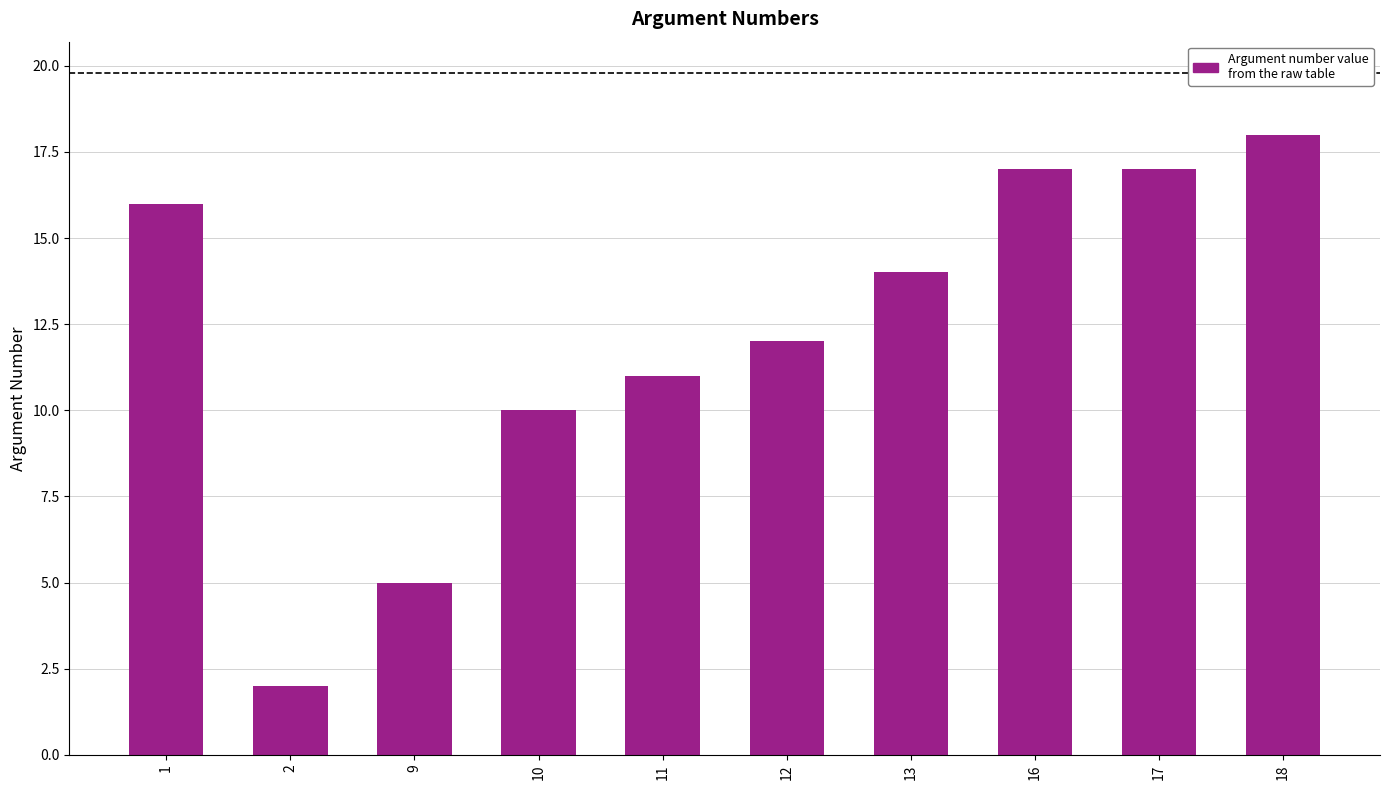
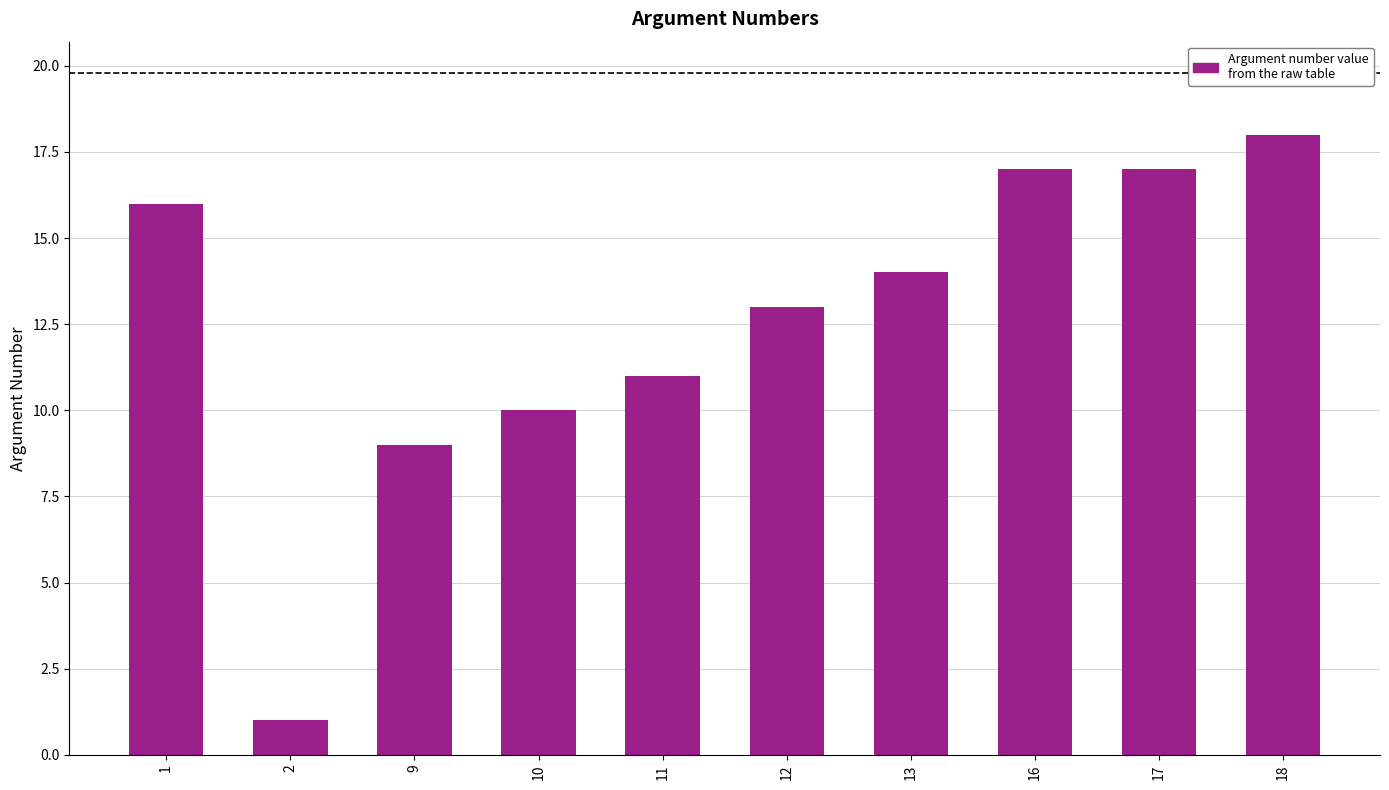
2: 2 -> 1
9: 5 -> 9
12: 12 -> 13
